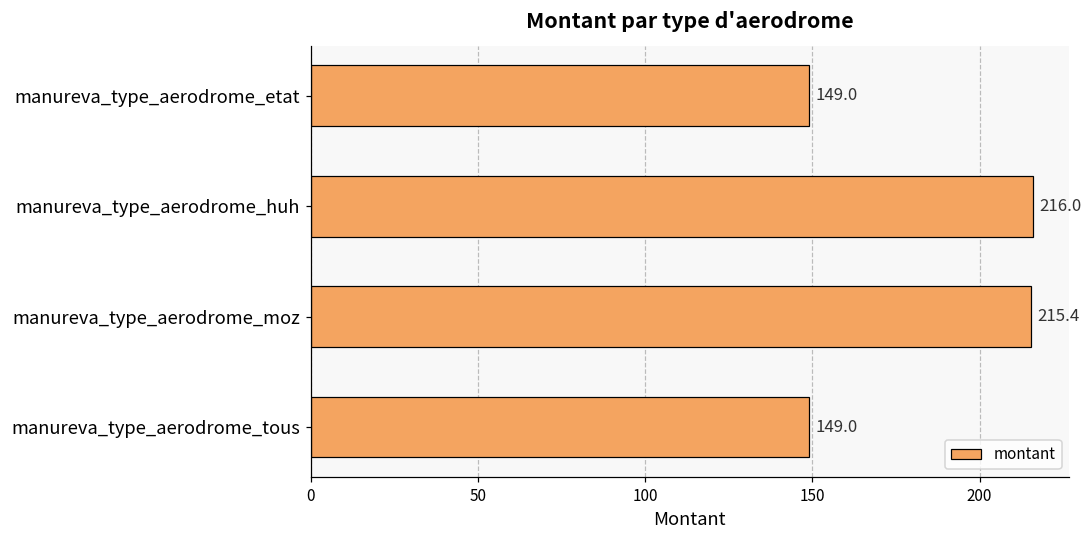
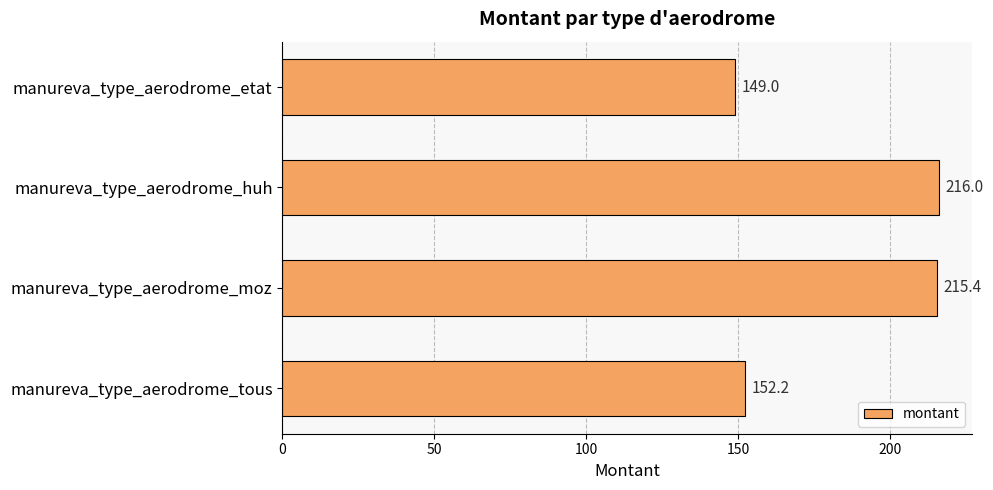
manureva_type_aerodrome_tous: 149.0 -> 152.2
